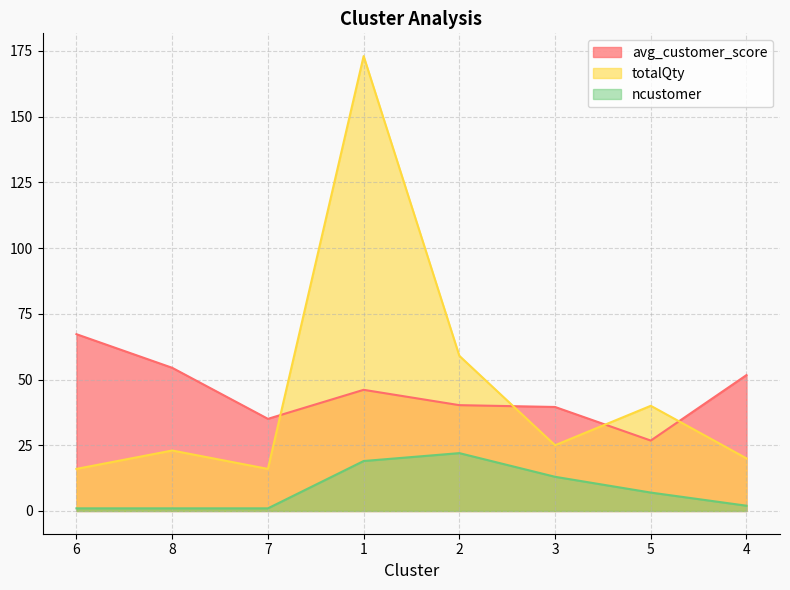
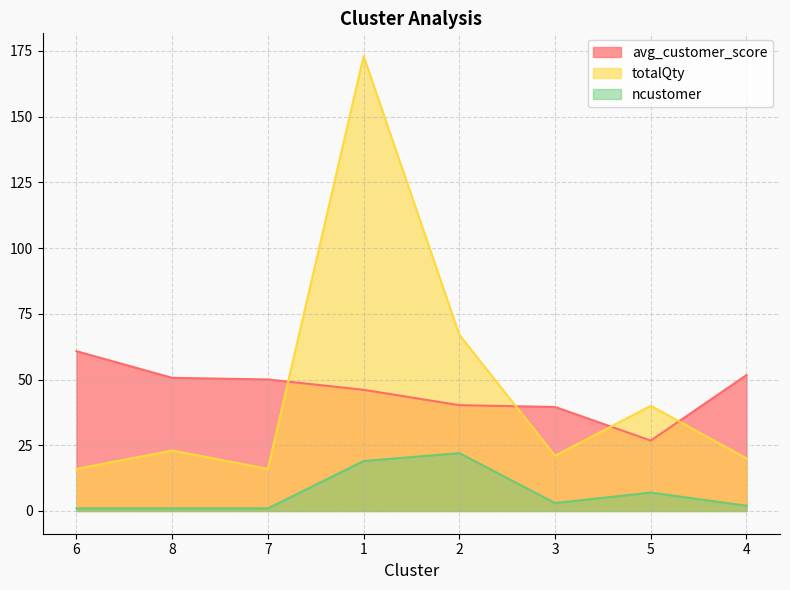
avg_customer_score, 6: 67 -> 61
avg_customer_score, 8: 54 -> 51
avg_customer_score, 7: 35 -> 50
totalQty, 2: 59 -> 67
totalQty, 3: 25 -> 21
ncustomer, 3: 13 -> 3
